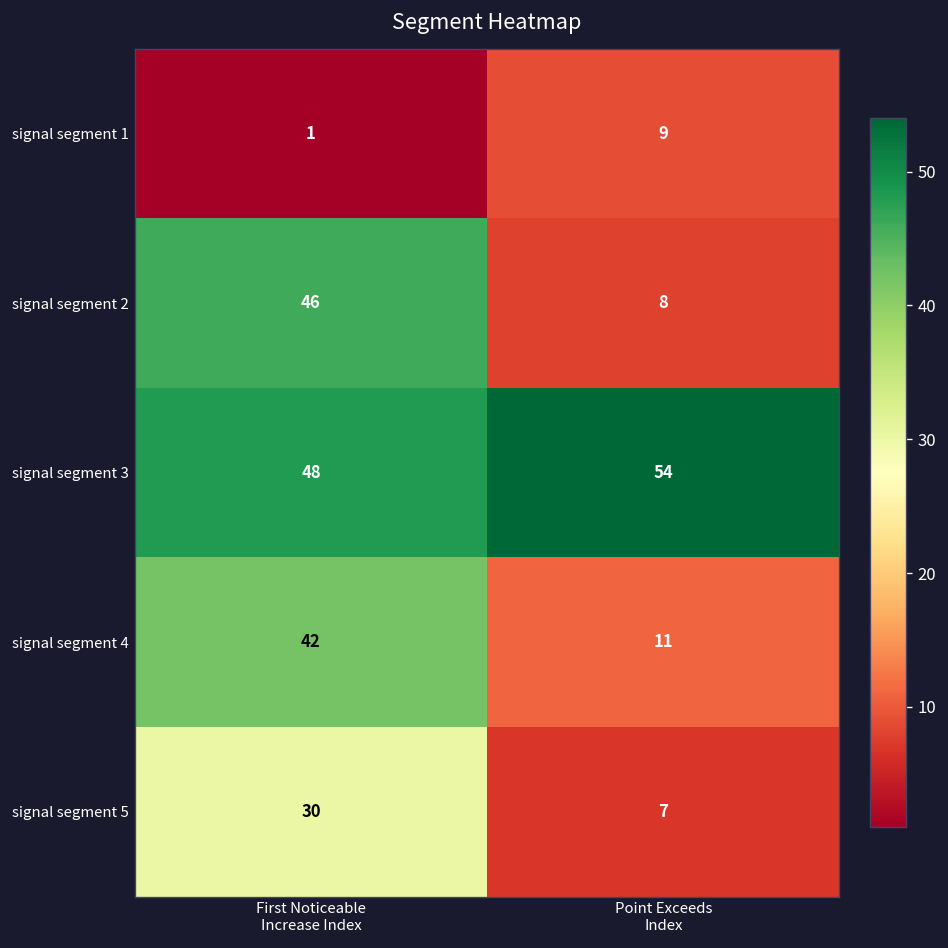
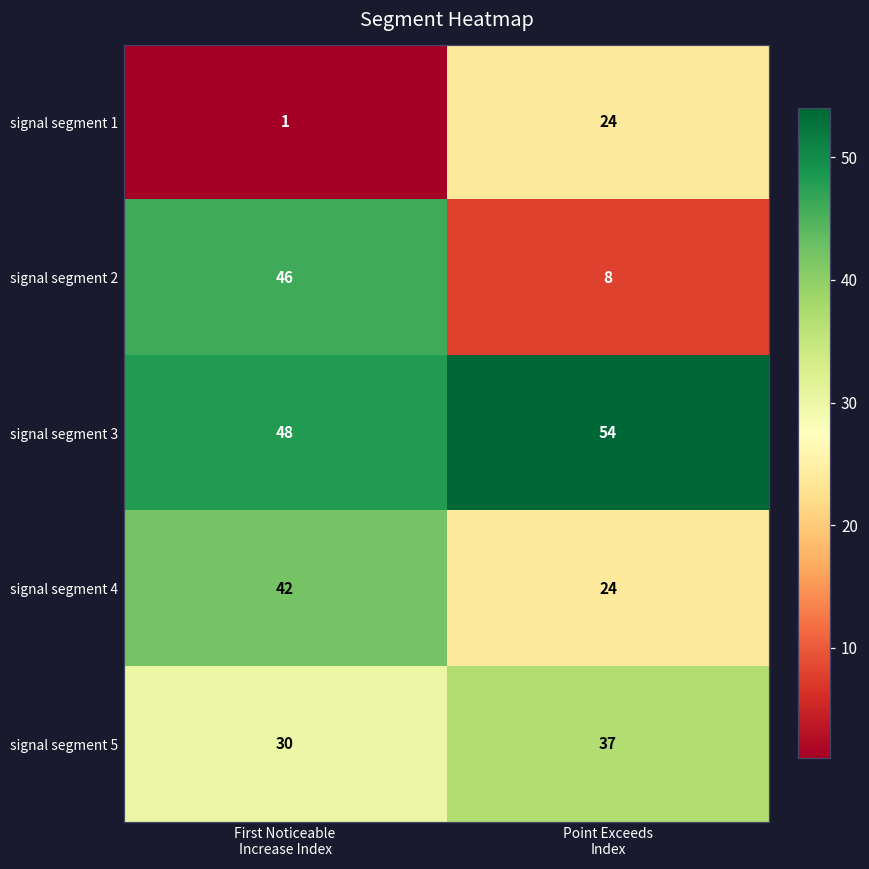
signal segment 1, Point Exceeds Index: 9 -> 24
signal segment 4, Point Exceeds Index: 11 -> 24
signal segment 5, Point Exceeds Index: 7 -> 37
